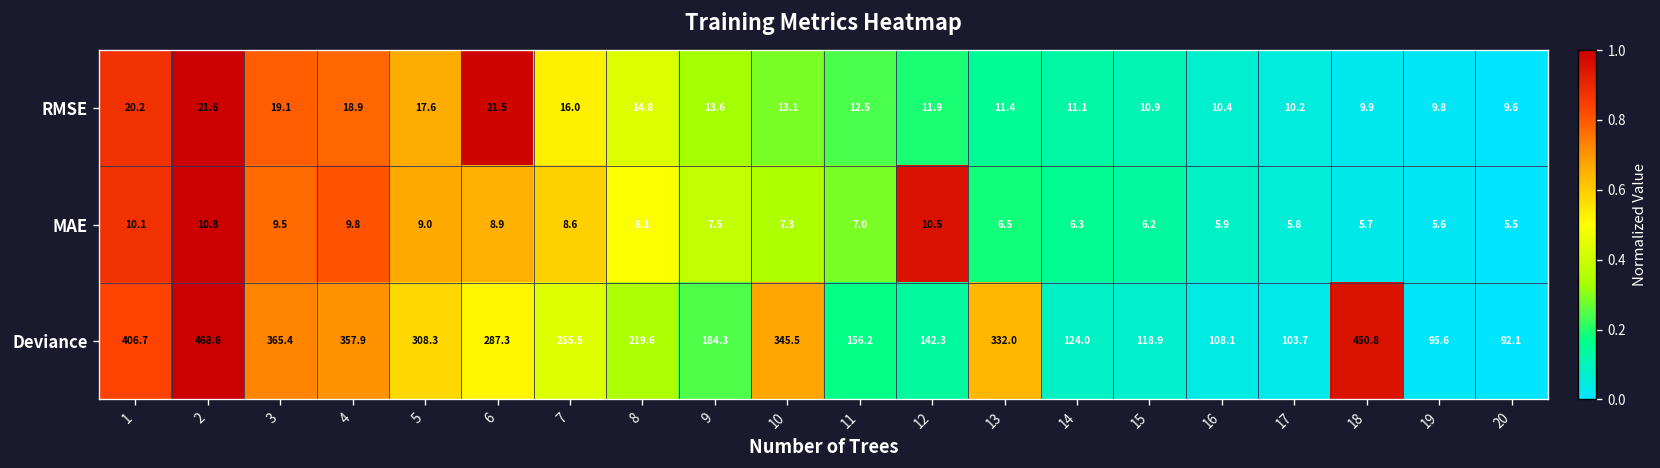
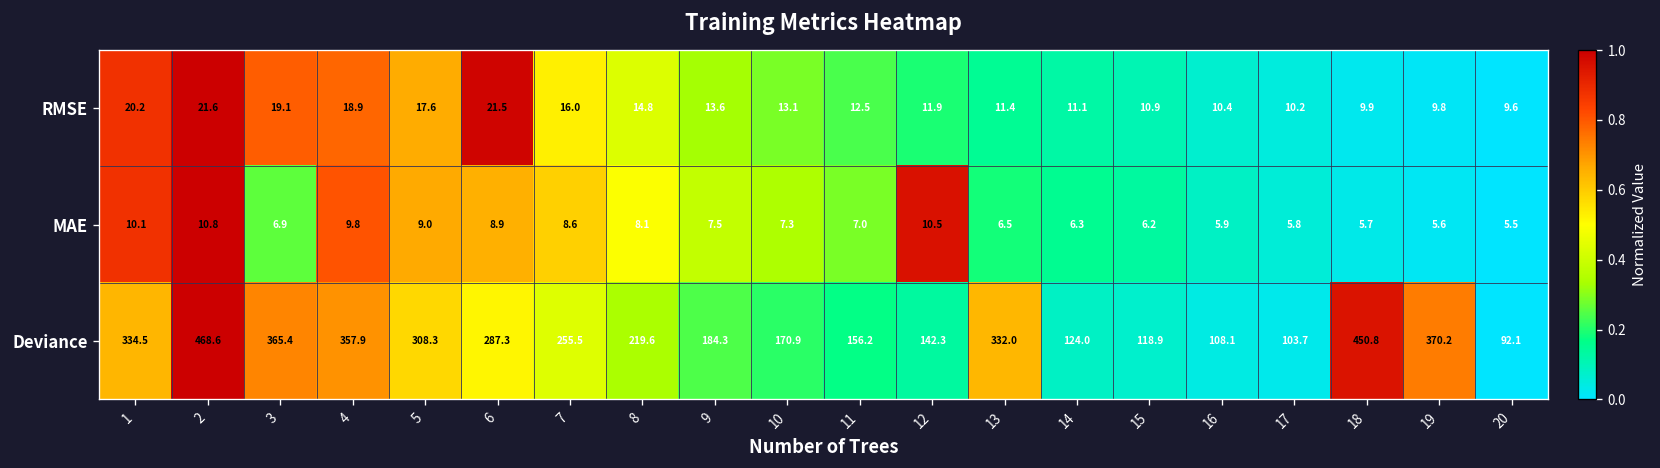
MAE, 3: 9.5 -> 6.9
Deviance, 1: 406.7 -> 334.5
Deviance, 10: 345.5 -> 170.9
Deviance, 19: 95.6 -> 370.2
